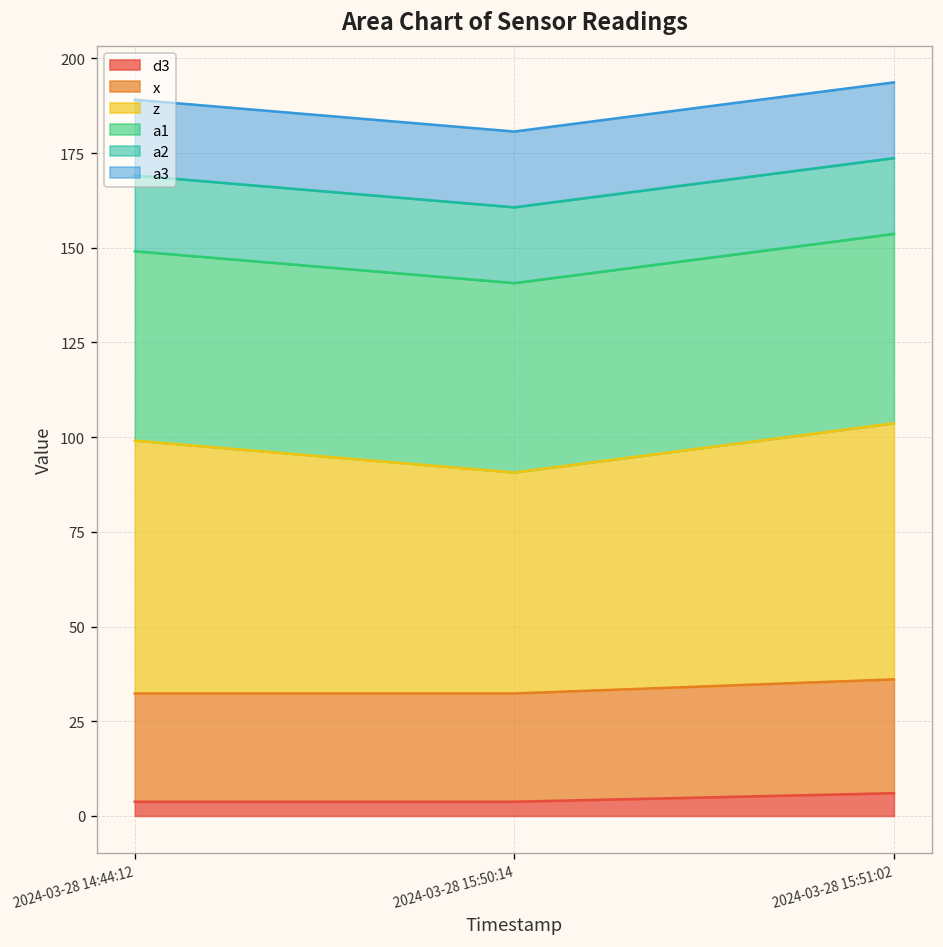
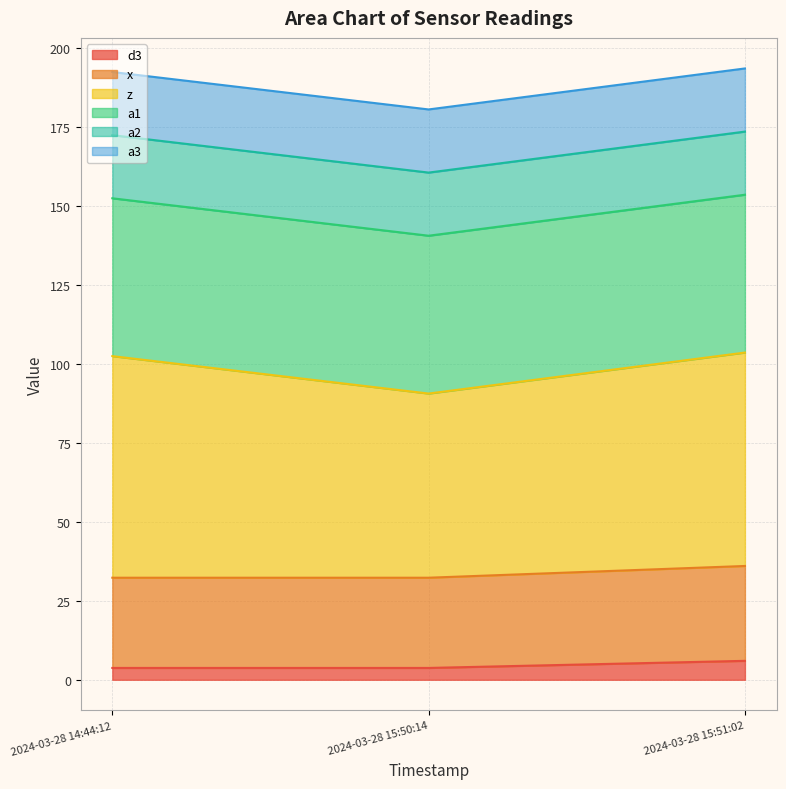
z, 2024-03-28 14:44:12: 67 -> 70
